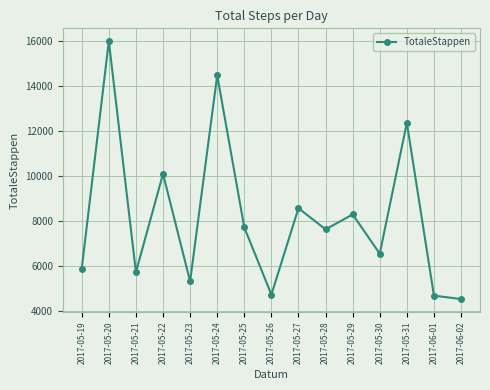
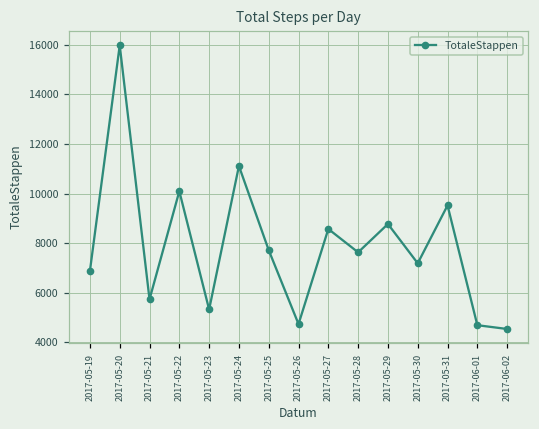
2017-05-19: 5900 -> 6900
2017-05-24: 14500 -> 11100
2017-05-29: 8300 -> 8800
2017-05-30: 6600 -> 7200
2017-05-31: 12400 -> 9500
